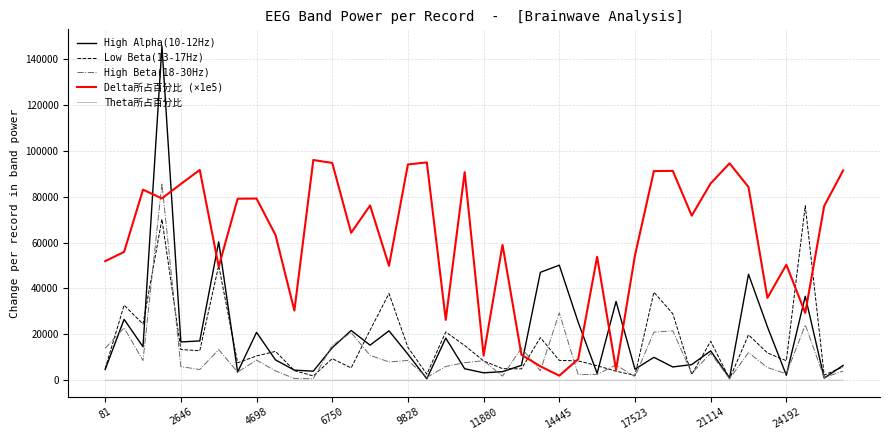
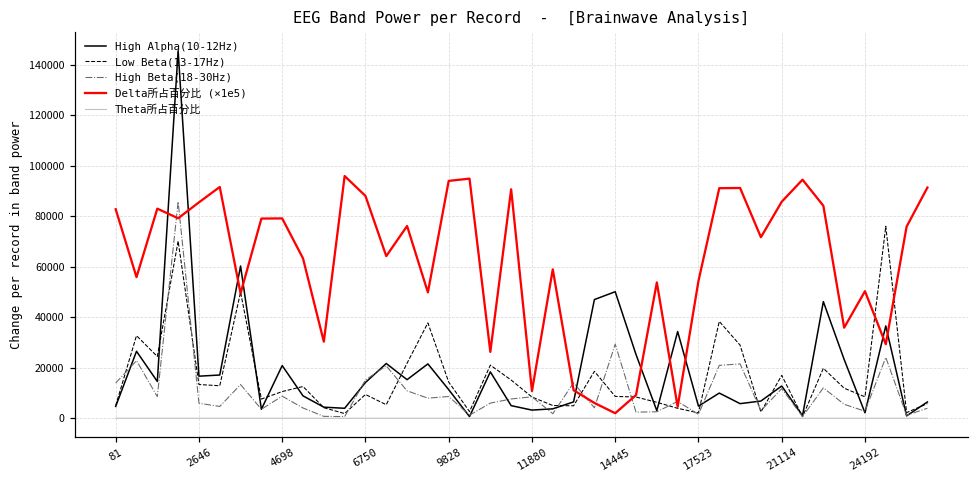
Delta所占百分比 (×1e5), 81: 52000 -> 83000
Delta所占百分比 (×1e5), 6750: 95000 -> 88000
